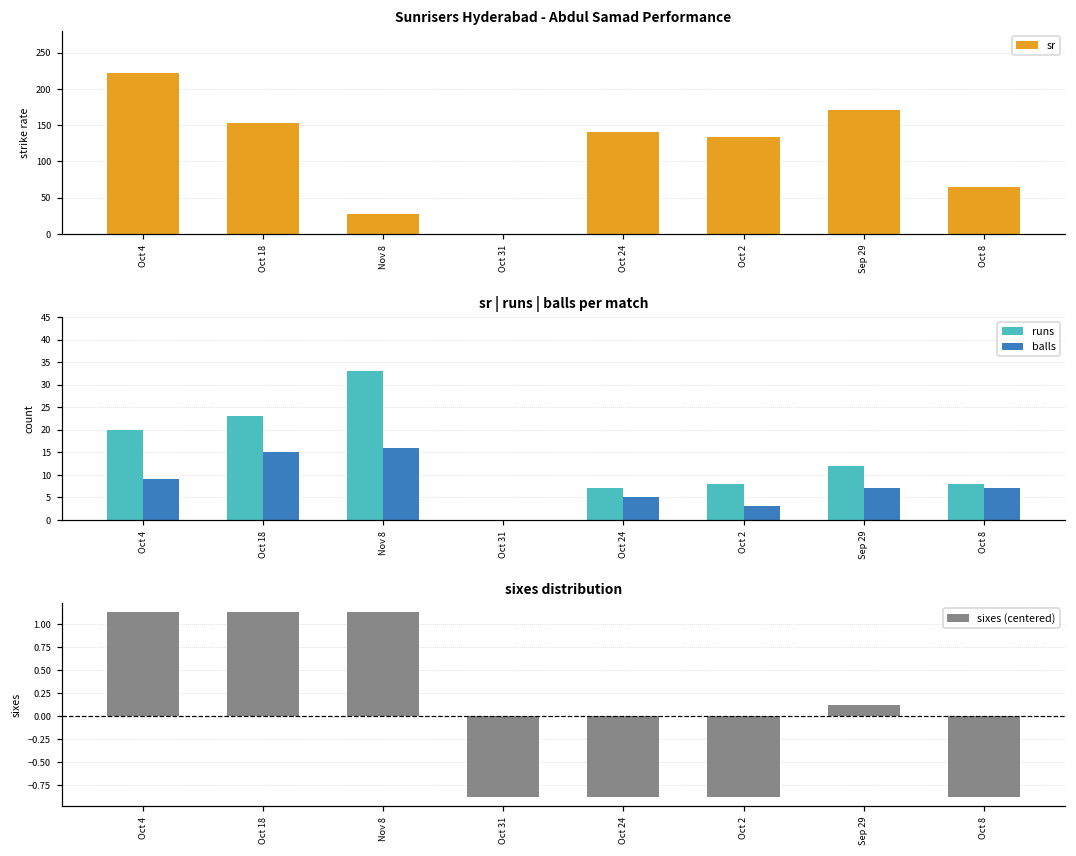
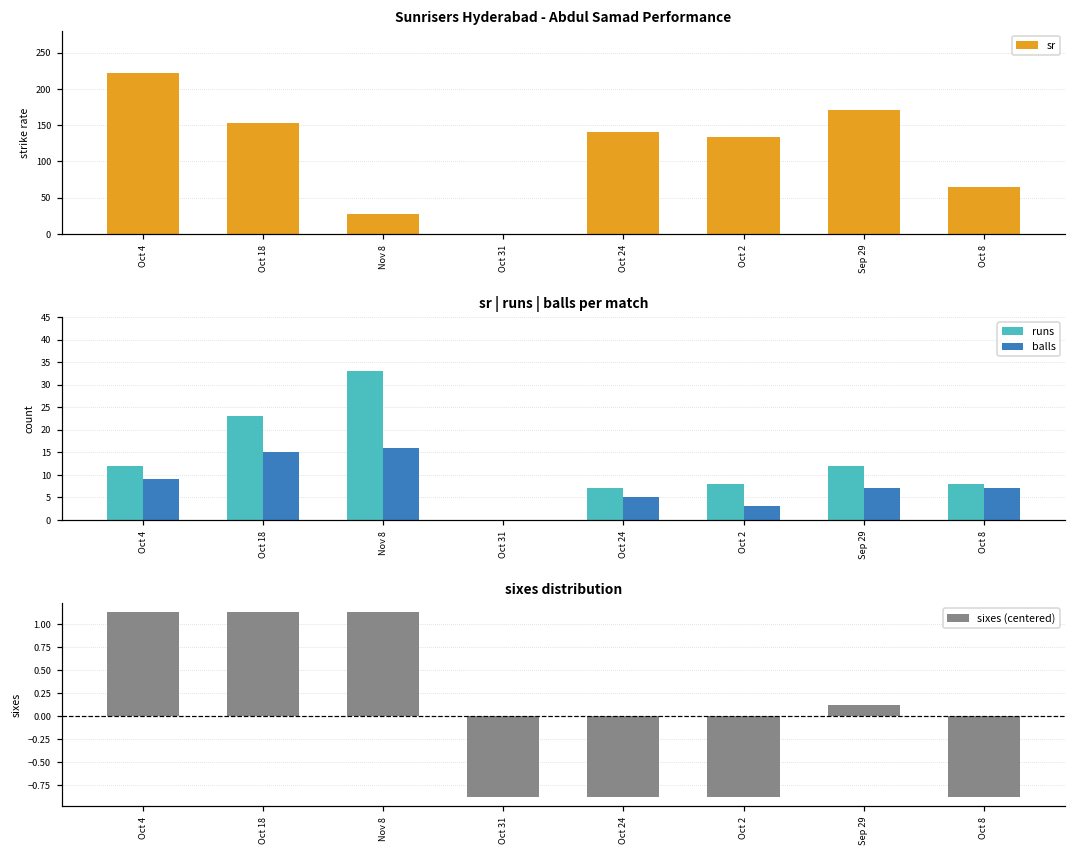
sr | runs | balls per match, runs, Oct 4: 20 -> 12
